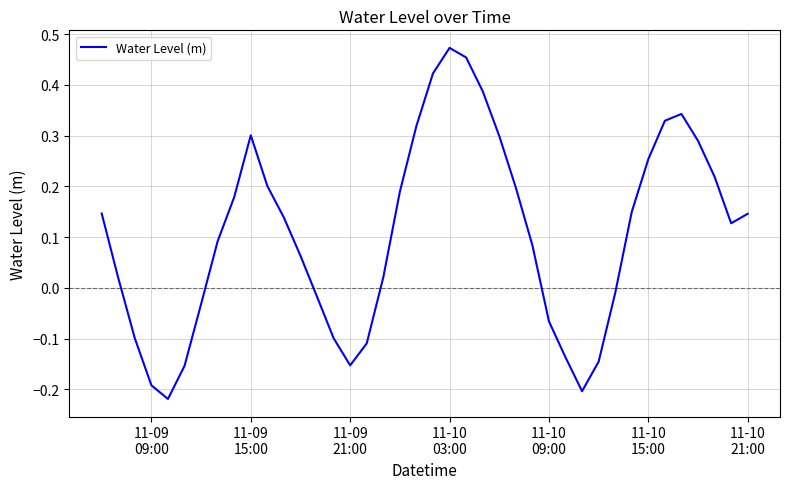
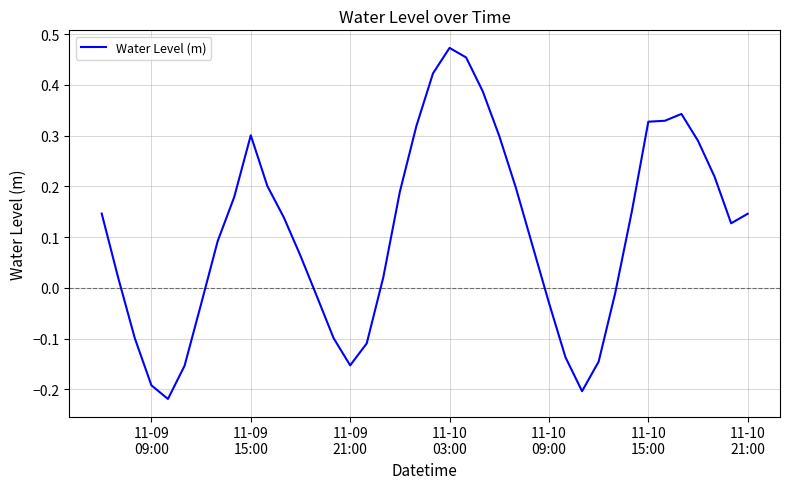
11-10 09:00: -0.07 -> -0.03
11-10 15:00: 0.25 -> 0.33
